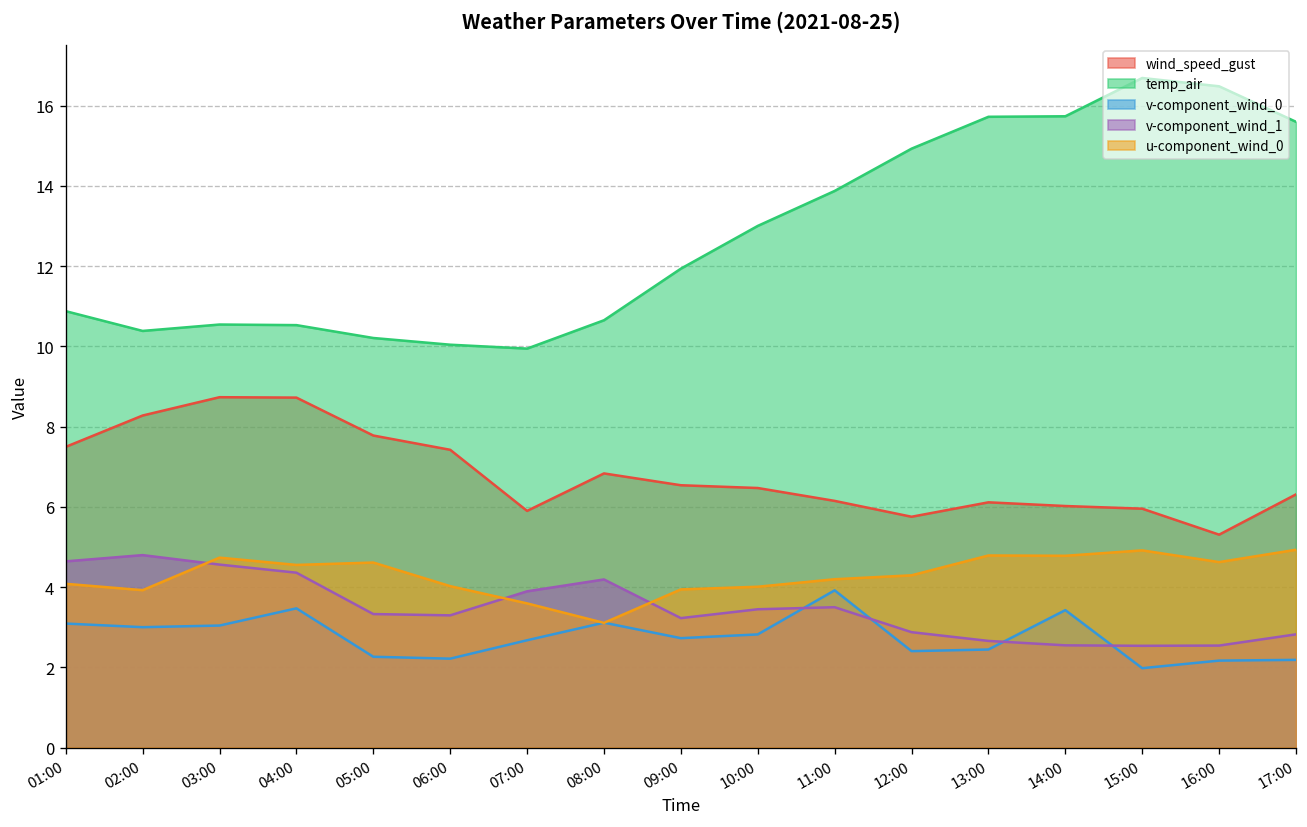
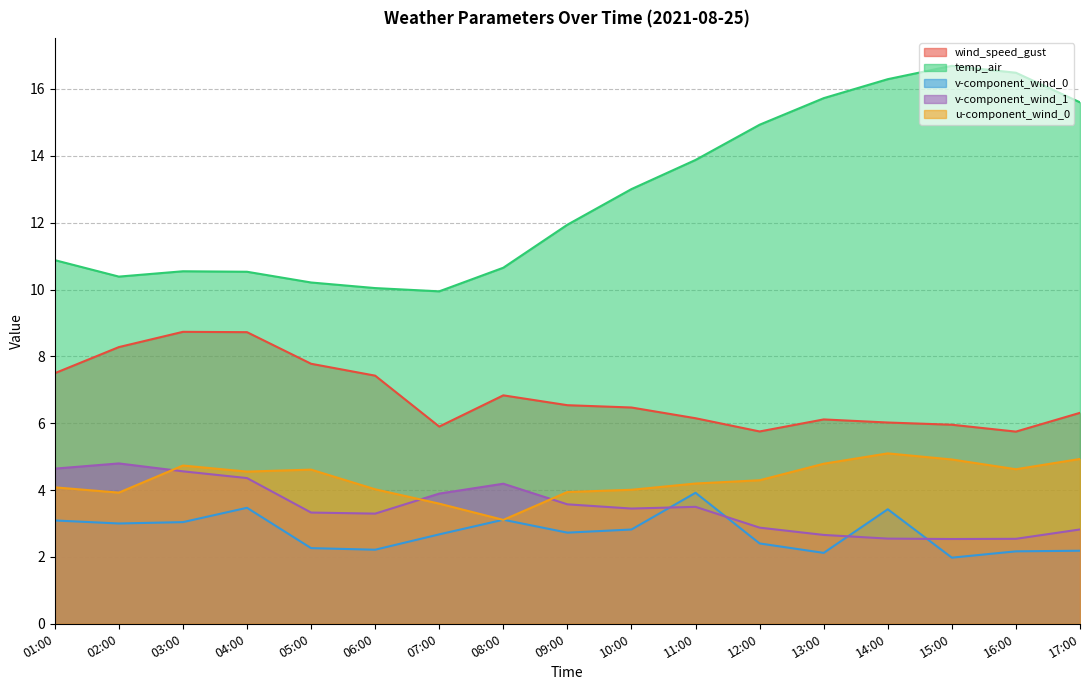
v-component_wind_1, 09:00: 3.2 -> 3.6
v-component_wind_0, 13:00: 2.4 -> 2.1
temp_air, 14:00: 15.7 -> 16.3
u-component_wind_0, 14:00: 4.8 -> 5.1
wind_speed_gust, 16:00: 5.3 -> 5.7
